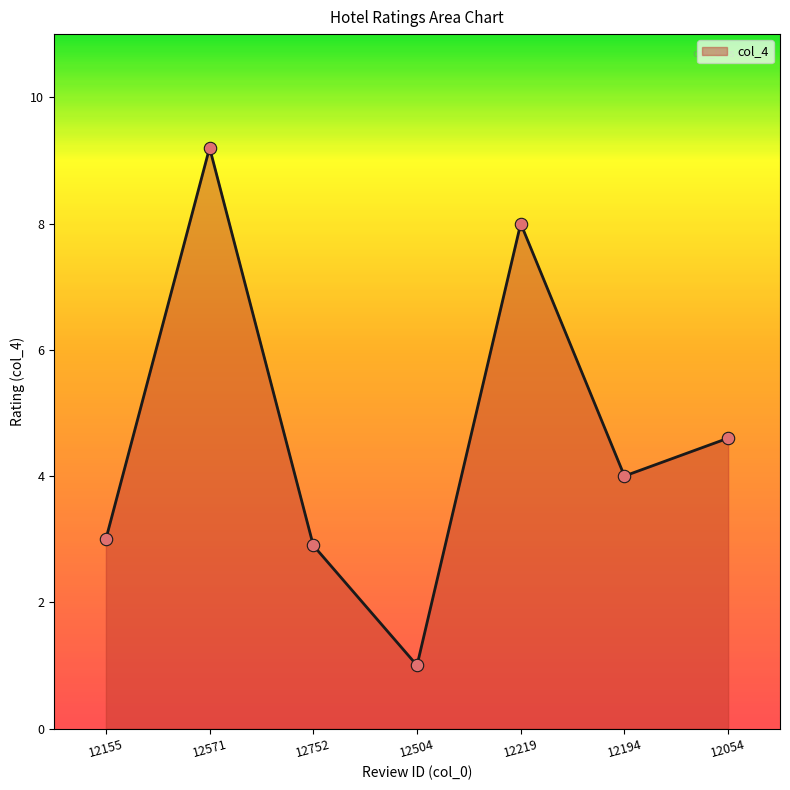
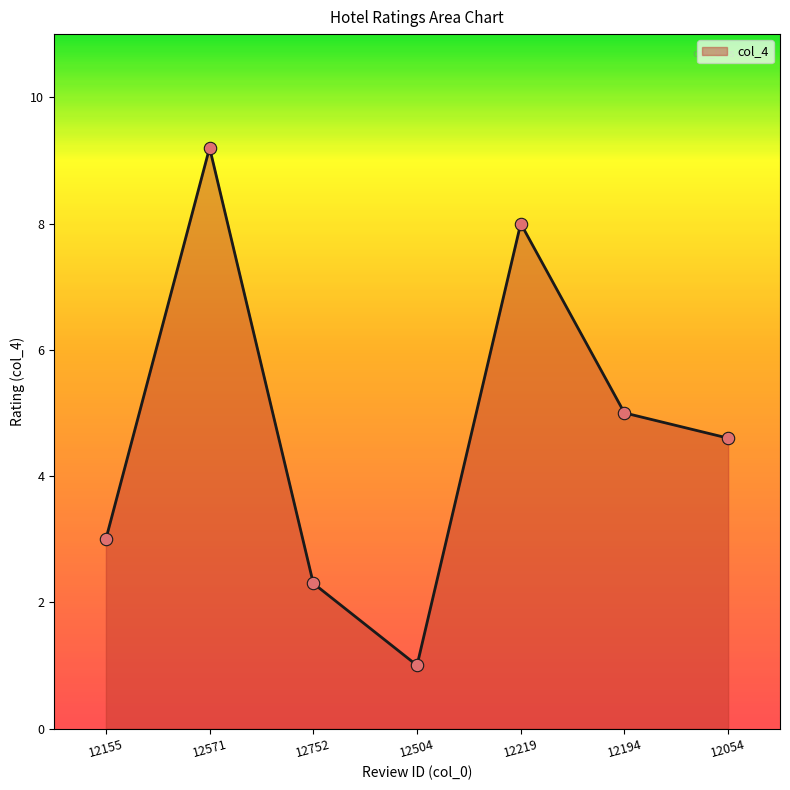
12752: 2.9 -> 2.3
12194: 4 -> 5
